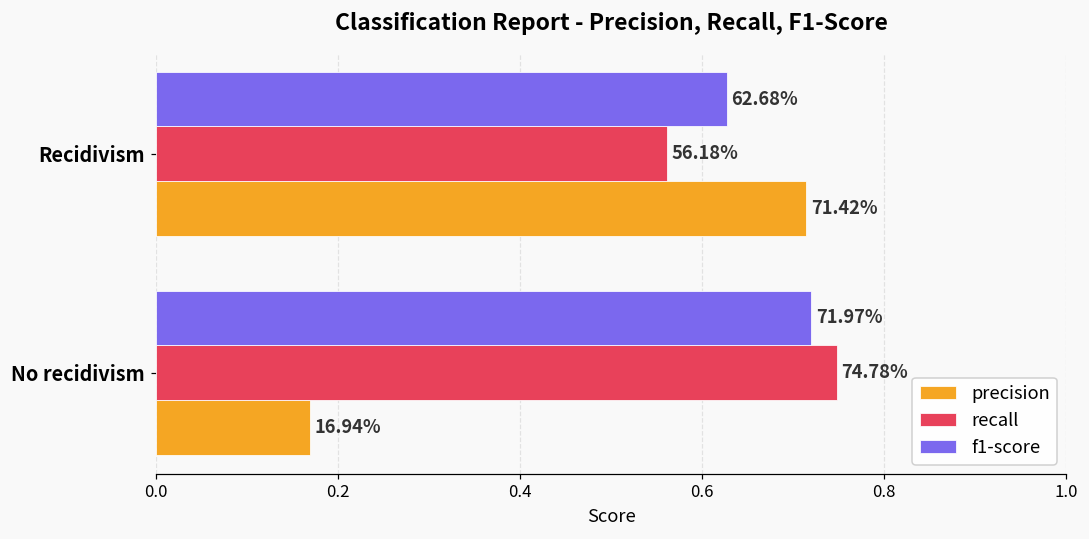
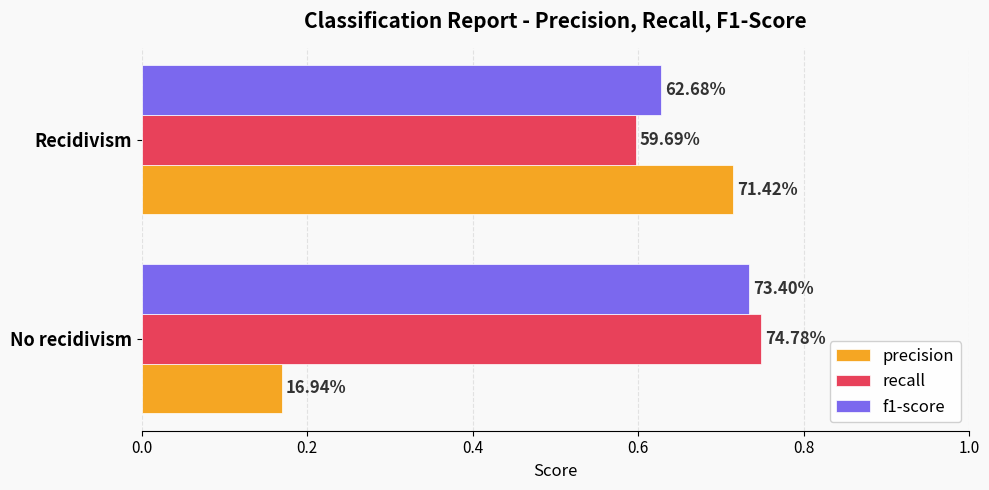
recall, Recidivism: 56.18% -> 59.69%
f1-score, No recidivism: 71.97% -> 73.40%
